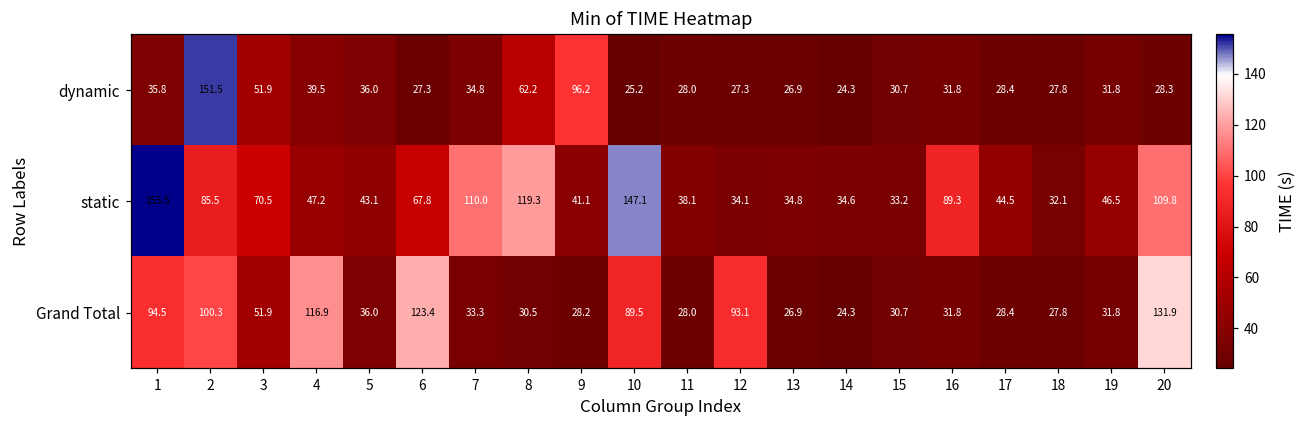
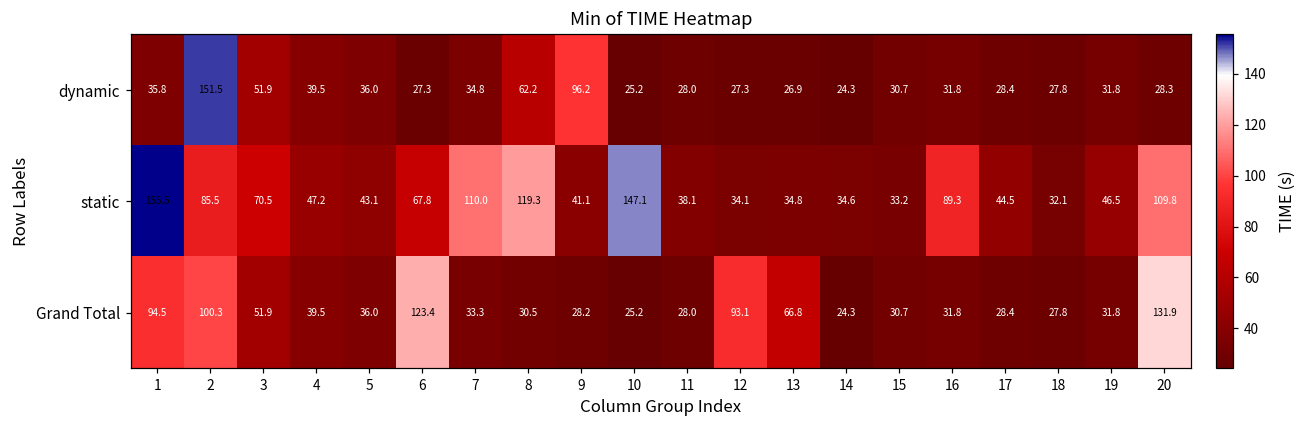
Grand Total, 4: 116.9 -> 39.5
Grand Total, 10: 89.5 -> 25.2
Grand Total, 13: 26.9 -> 66.8
